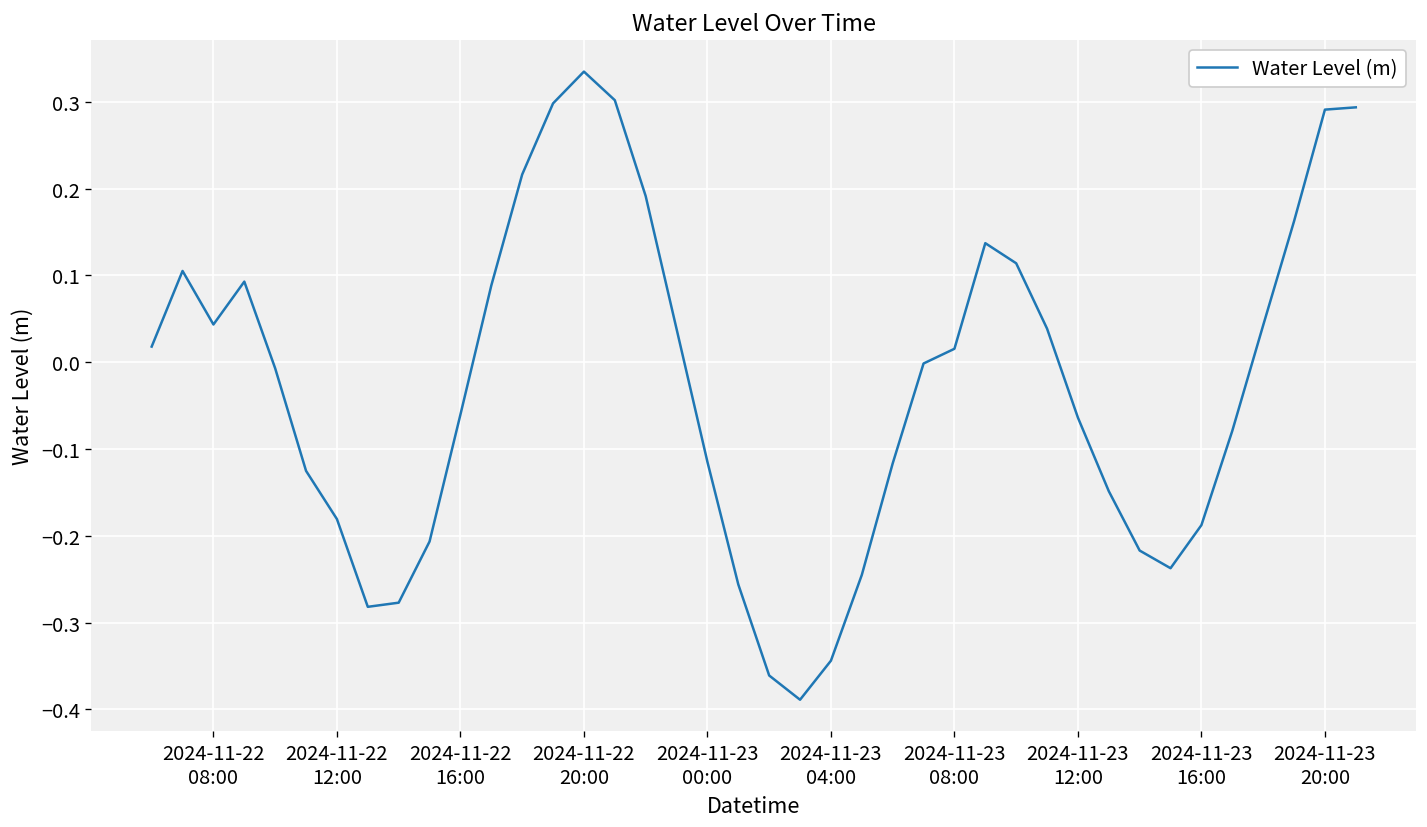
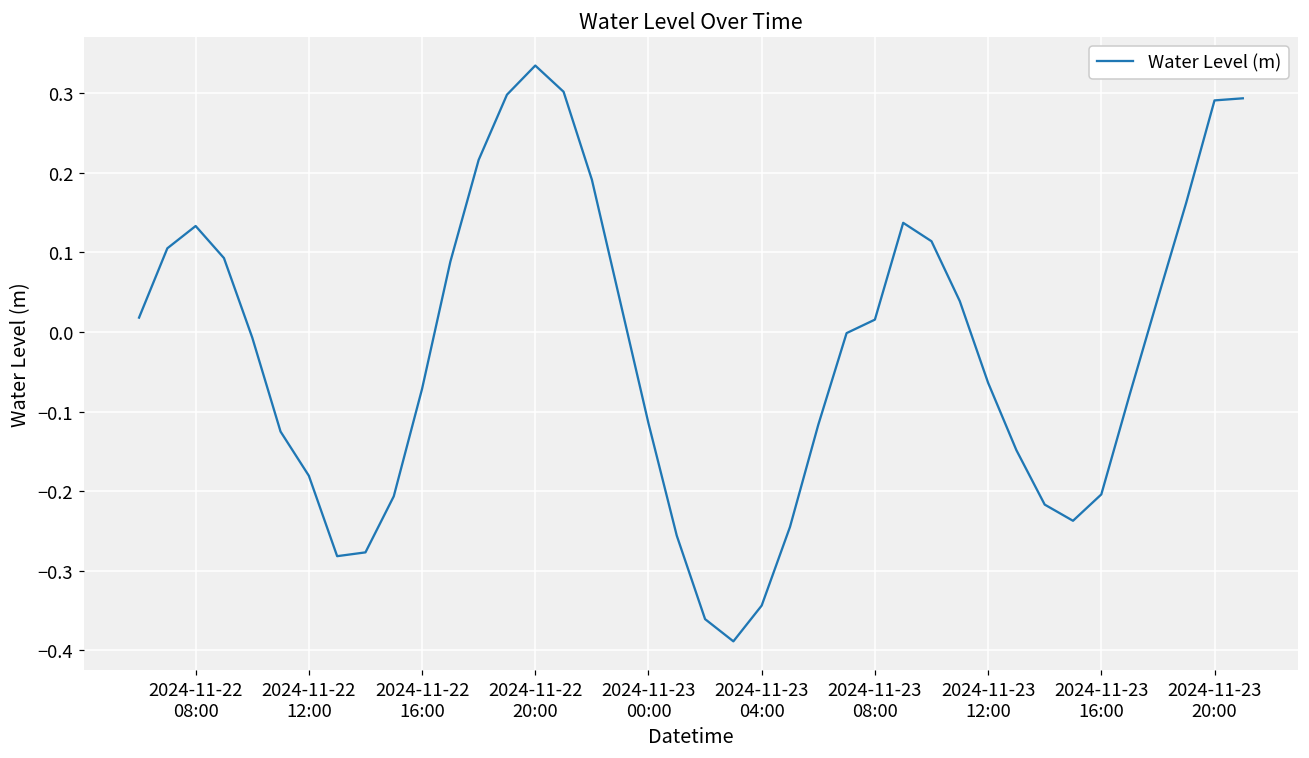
2024-11-22 08:00: 0.04 -> 0.13
2024-11-22 16:00: -0.06 -> -0.07
2024-11-23 16:00: -0.19 -> -0.20
